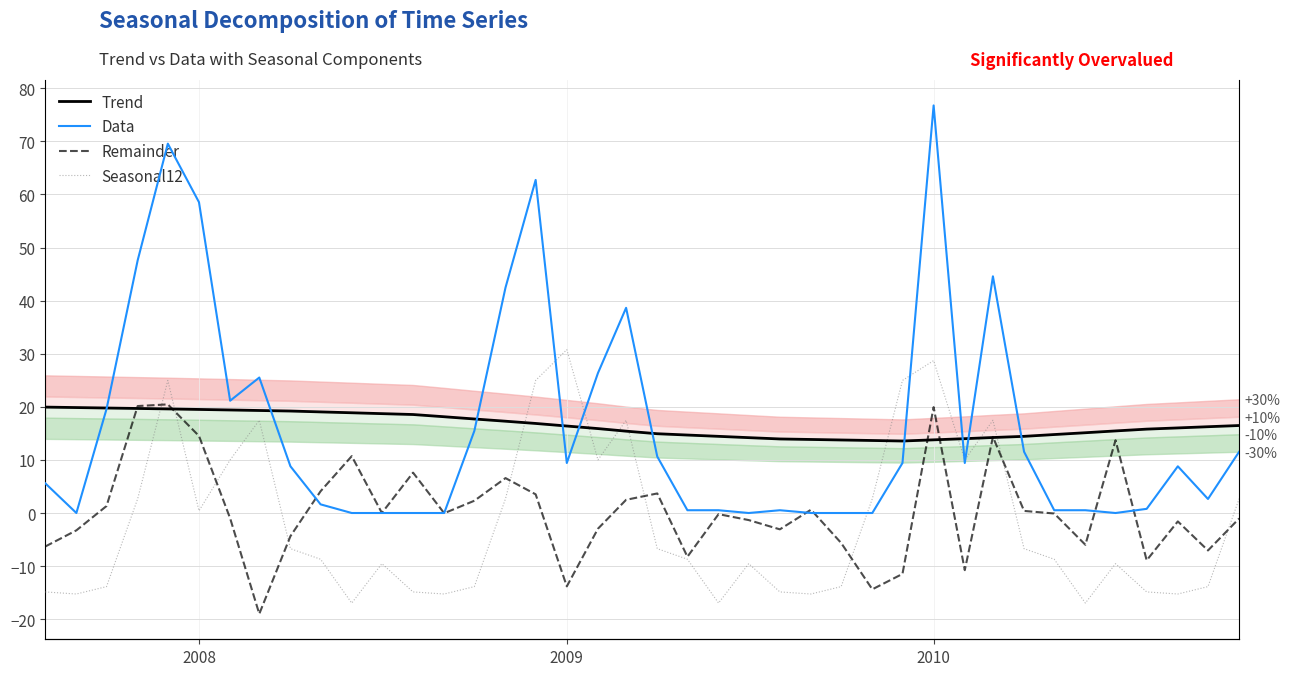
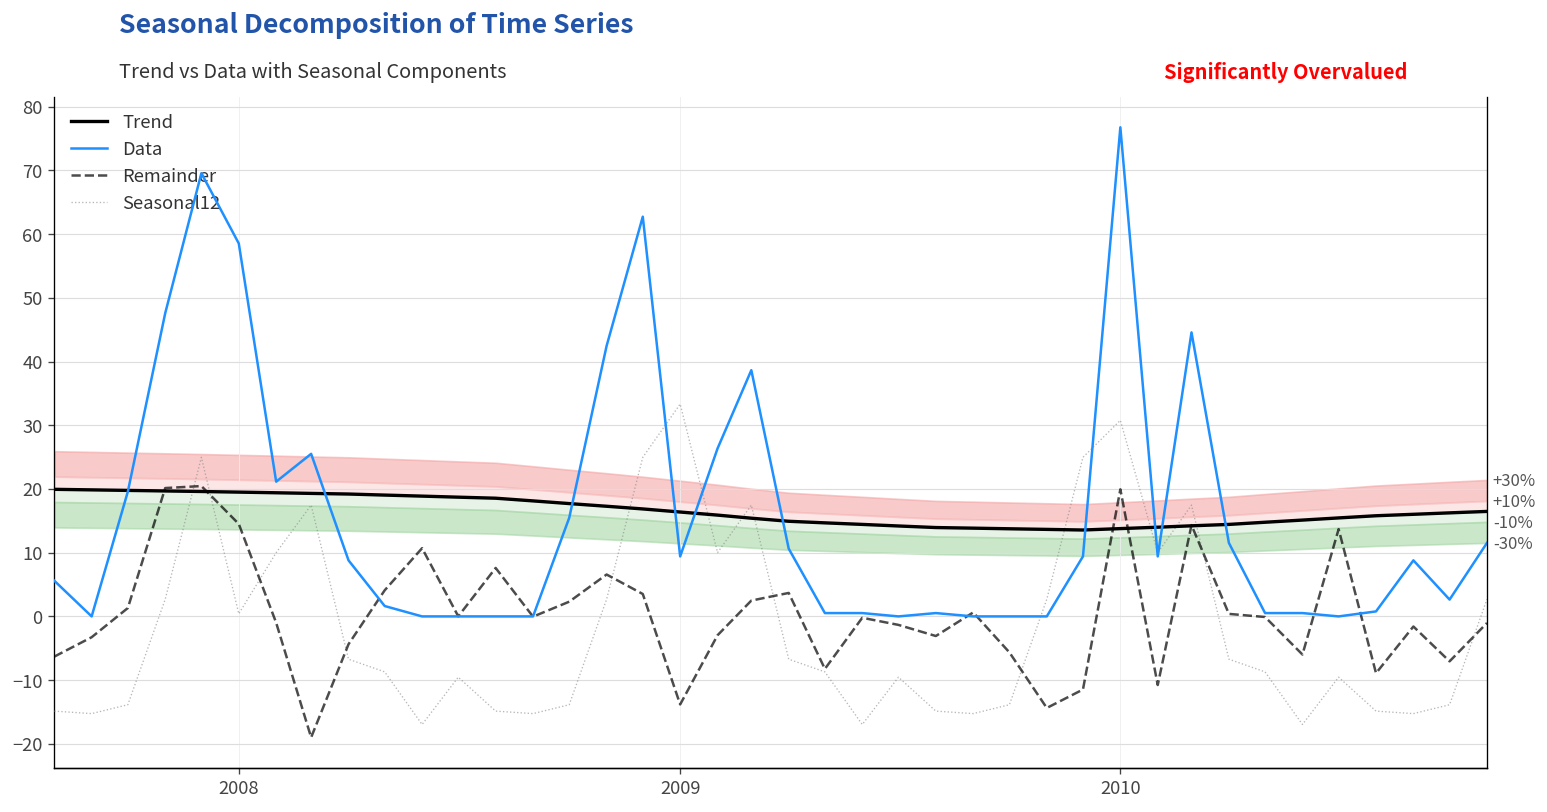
Seasonal12, 2009: 31 -> 33
Seasonal12, 2010: 29 -> 31
